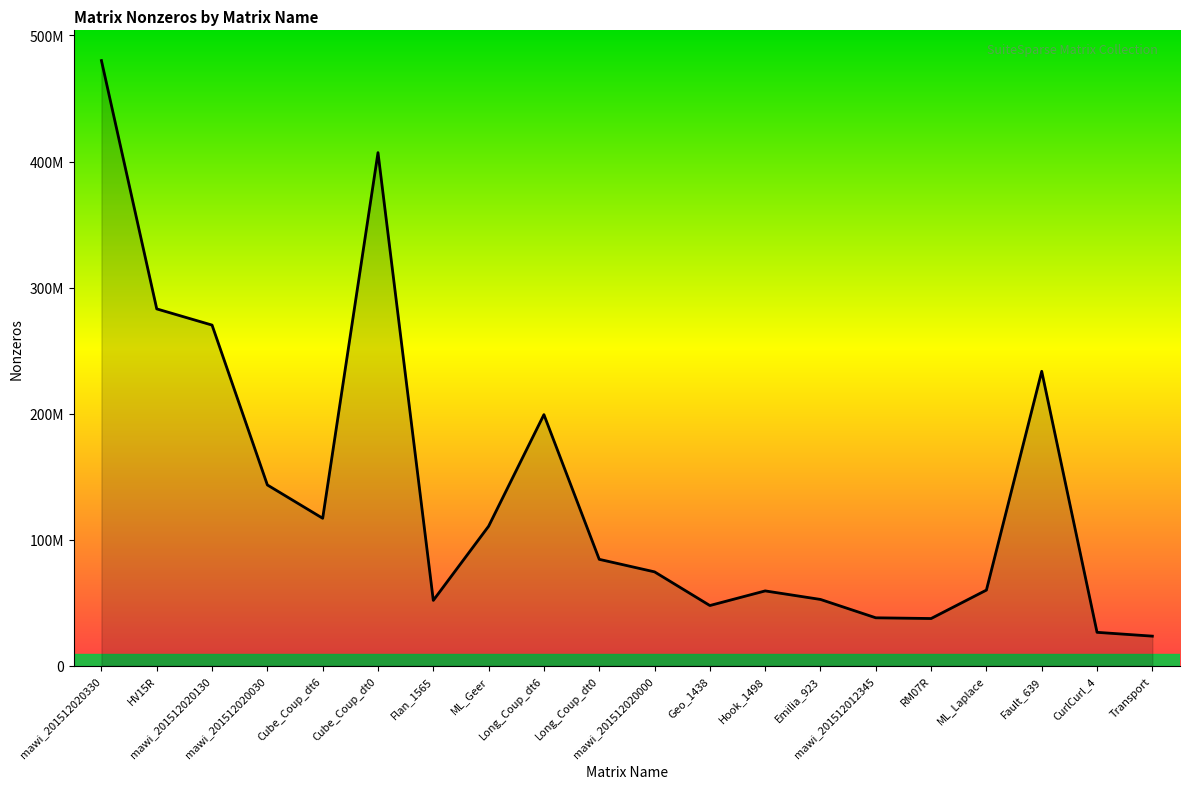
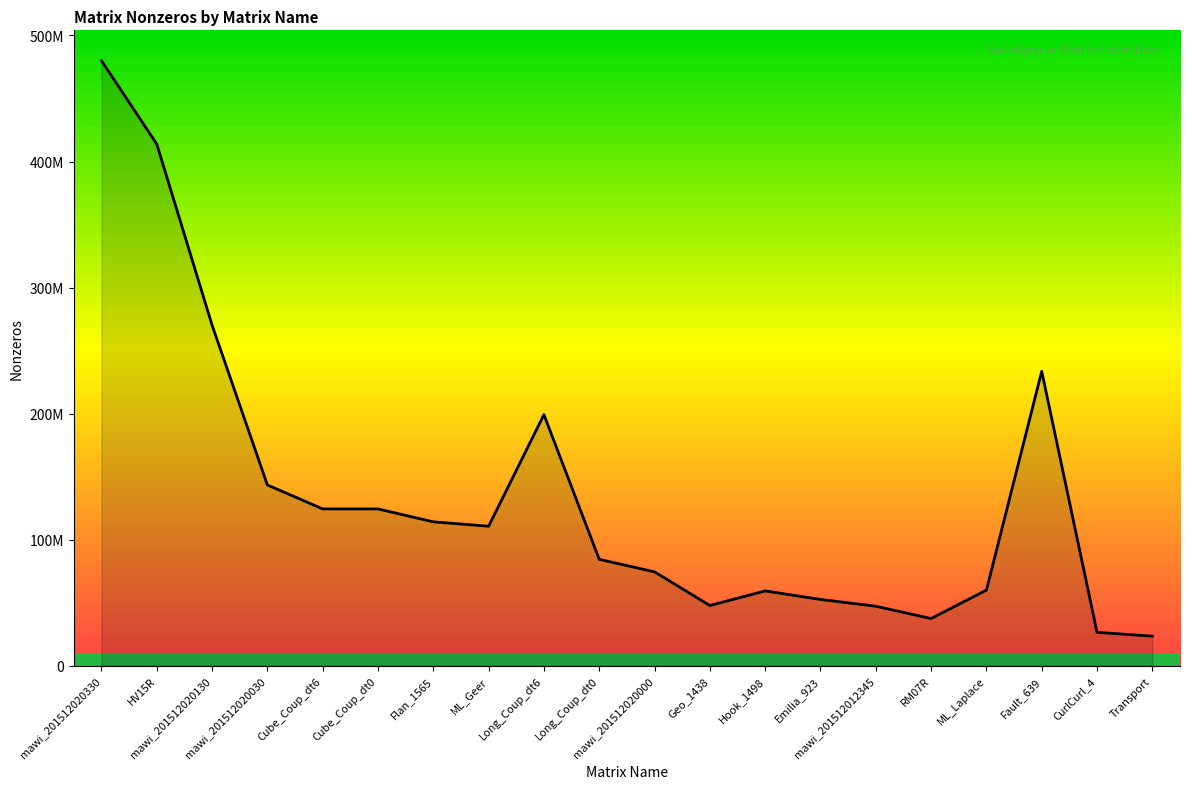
HV15R: 283000000 -> 414000000
Cube_Coup_dt6: 117000000 -> 124000000
Cube_Coup_dt0: 407000000 -> 124000000
Flan_1565: 52000000 -> 114000000
mawi_201512012345: 38000000 -> 47000000
